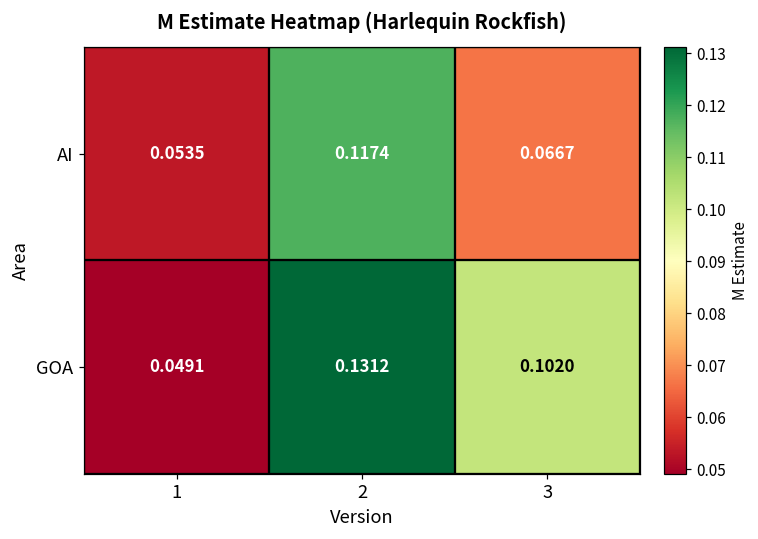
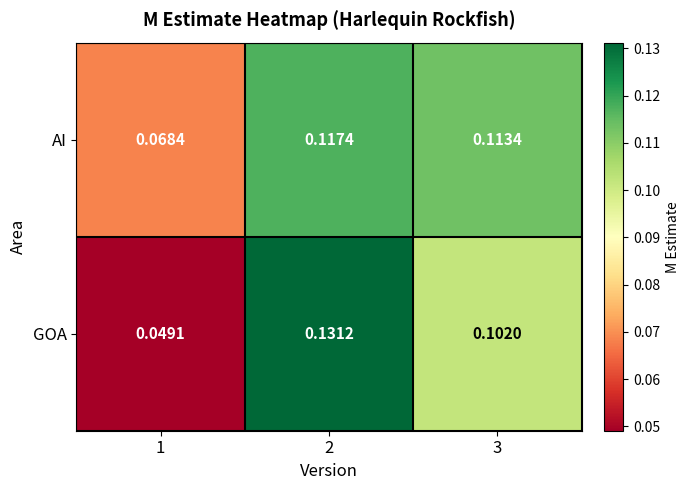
AI, 1: 0.0535 -> 0.0684
AI, 3: 0.0667 -> 0.1134
